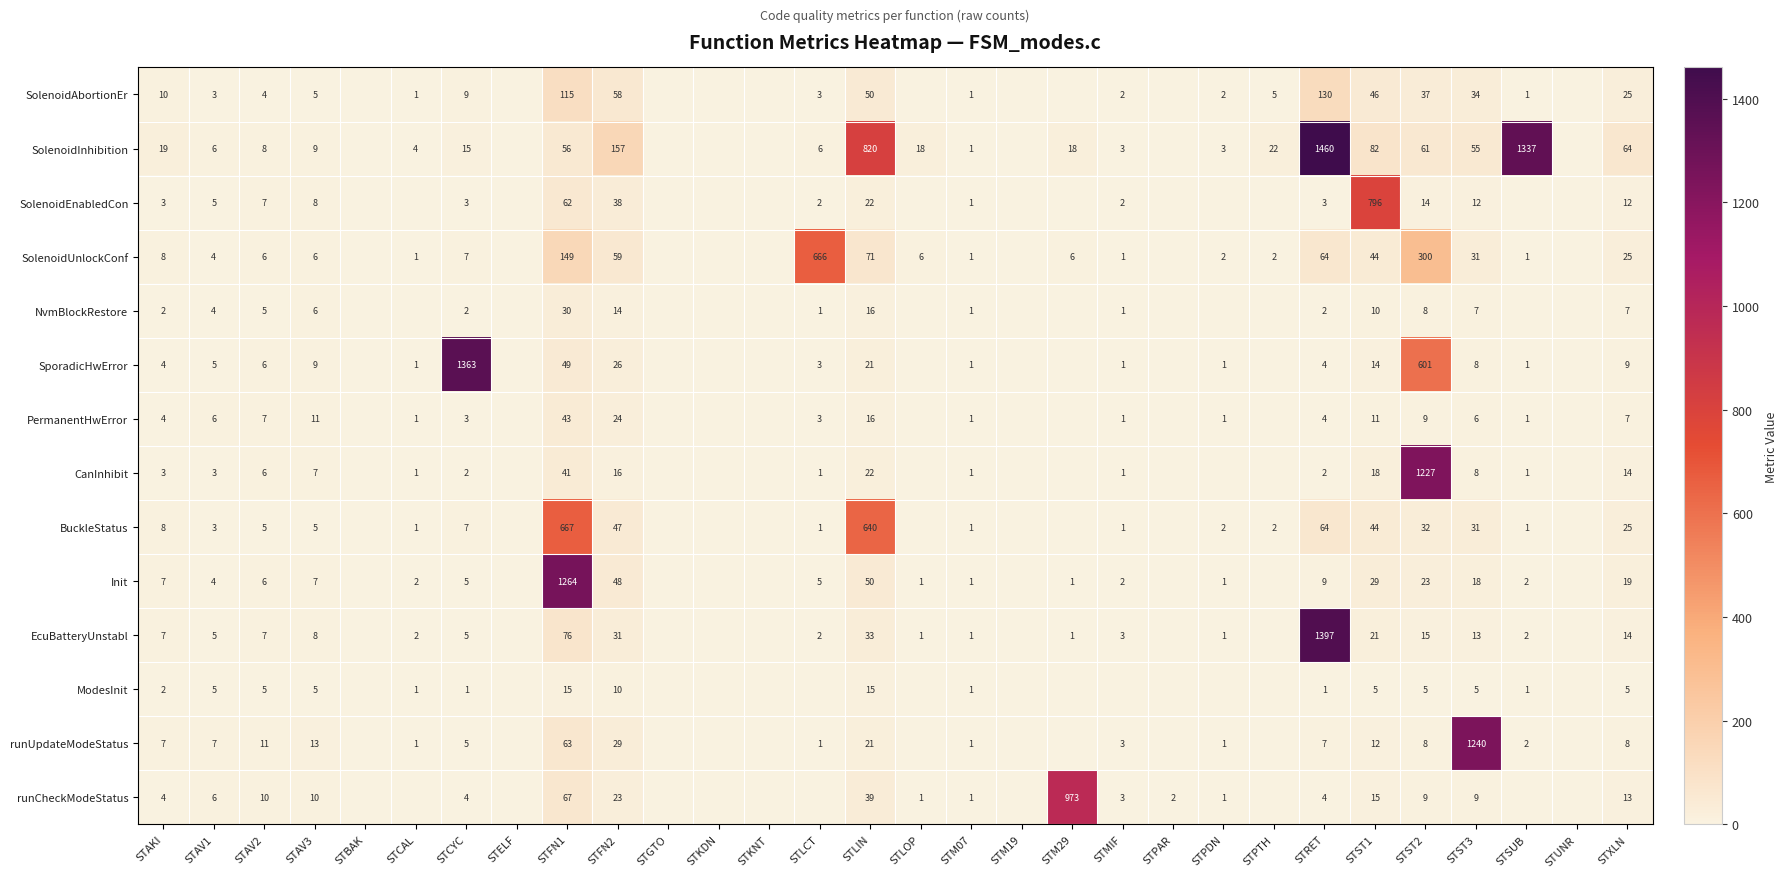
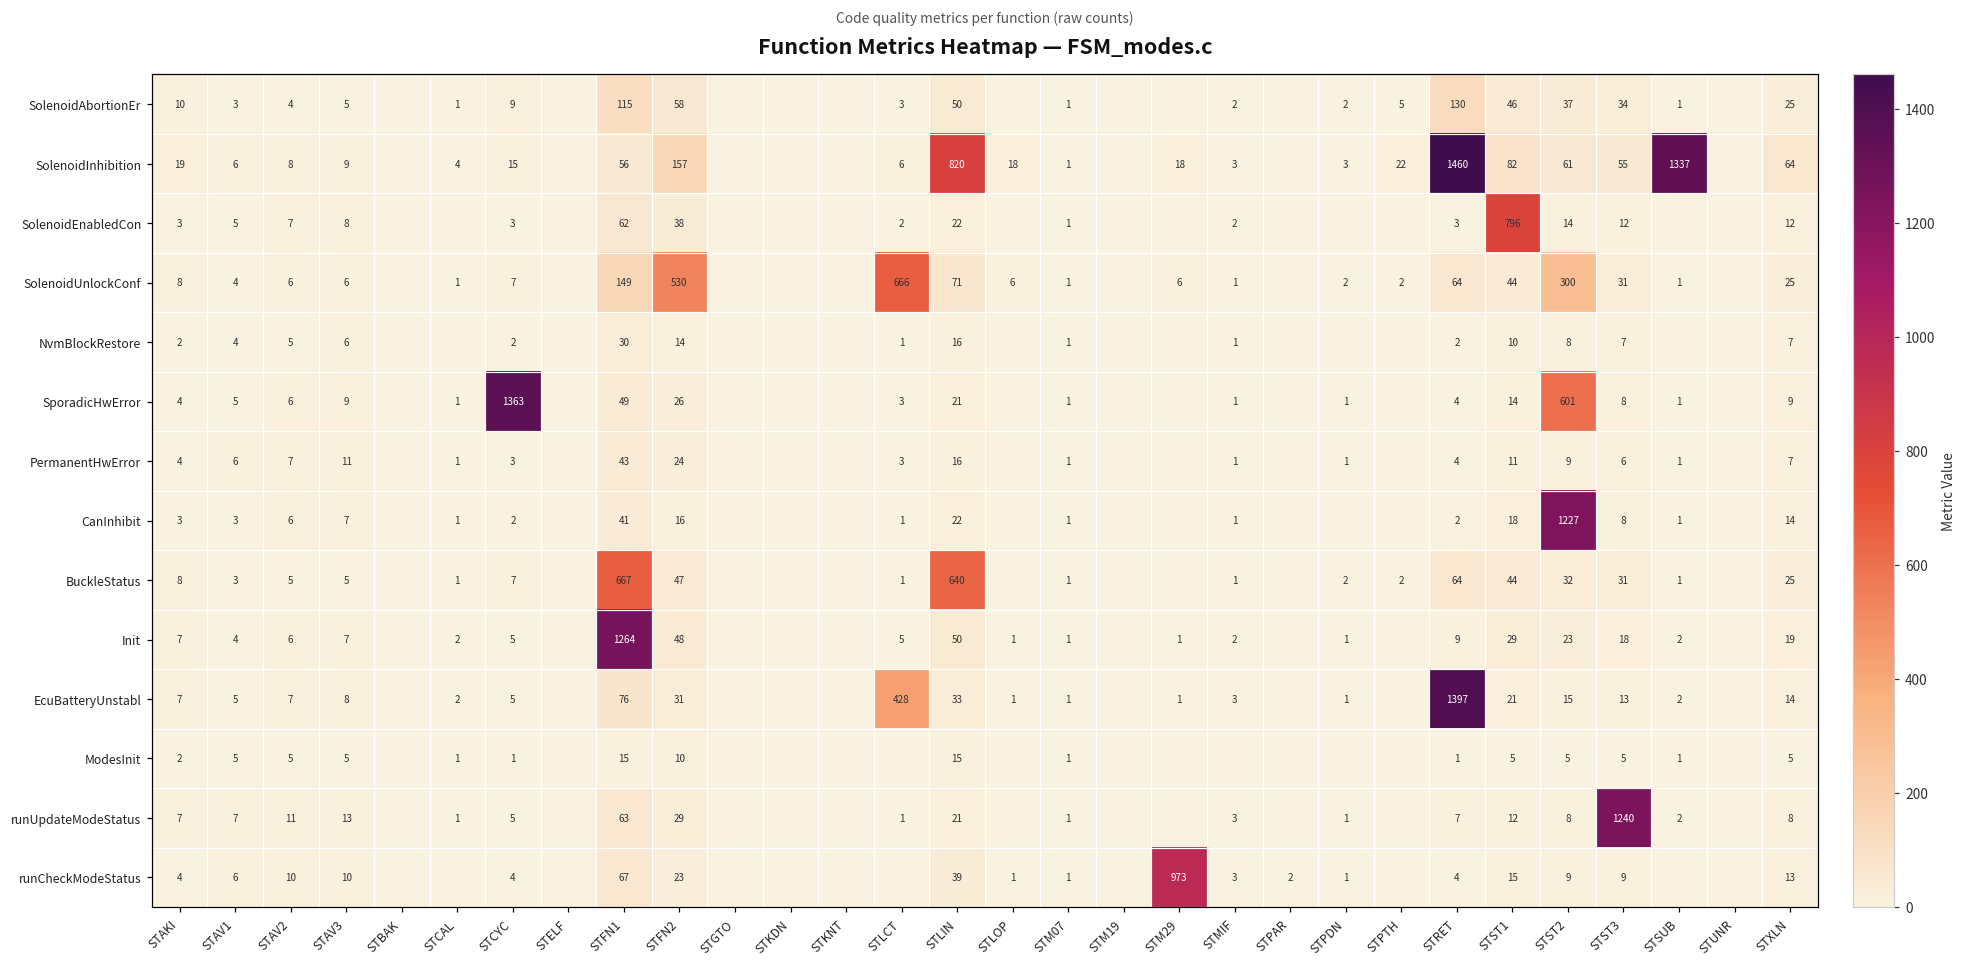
SolenoidUnlockConf, STFN2: 59 -> 530
EcuBatteryUnstabl, STLCT: 2 -> 428
